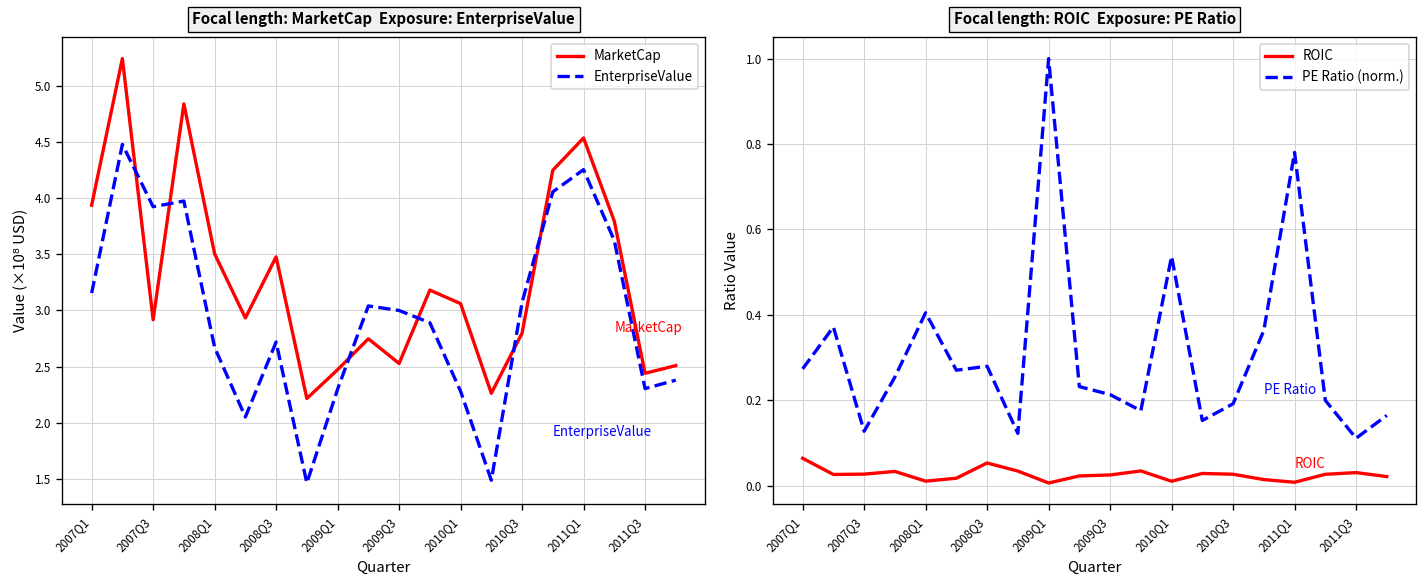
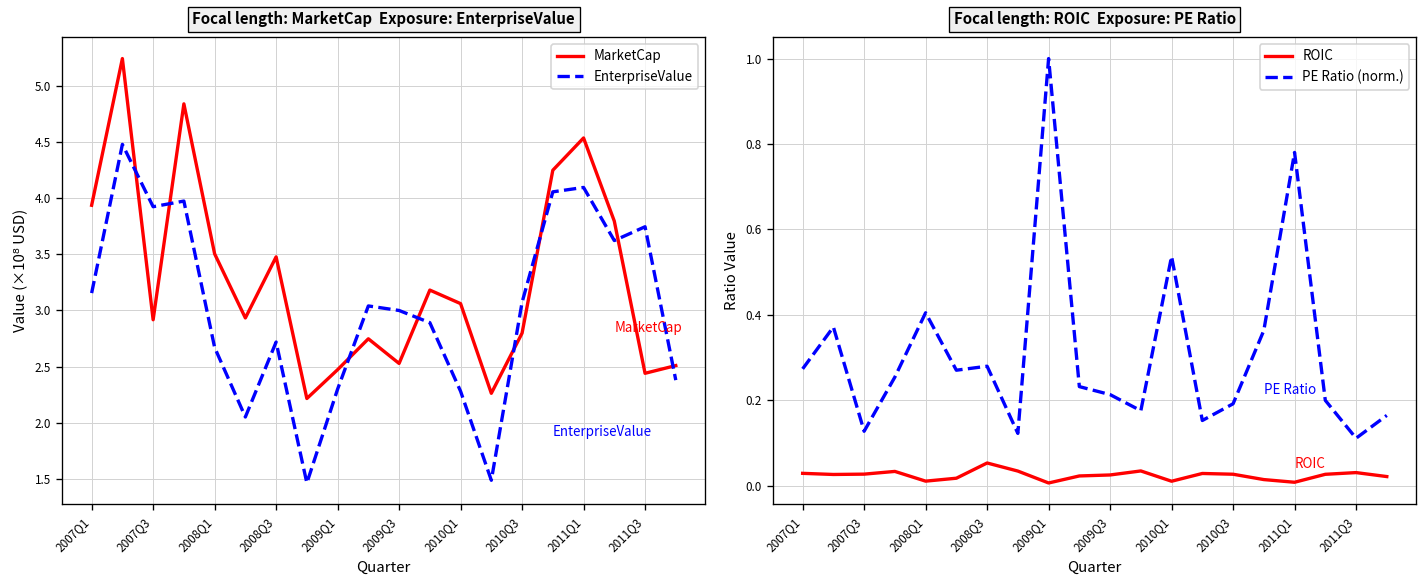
Focal length: MarketCap Exposure: EnterpriseValue, EnterpriseValue, 2011Q1: 4.3 -> 4.1
Focal length: MarketCap Exposure: EnterpriseValue, EnterpriseValue, 2011Q3: 2.3 -> 3.7
Focal length: ROIC Exposure: PE Ratio, ROIC, 2007Q1: 0.06 -> 0.03
